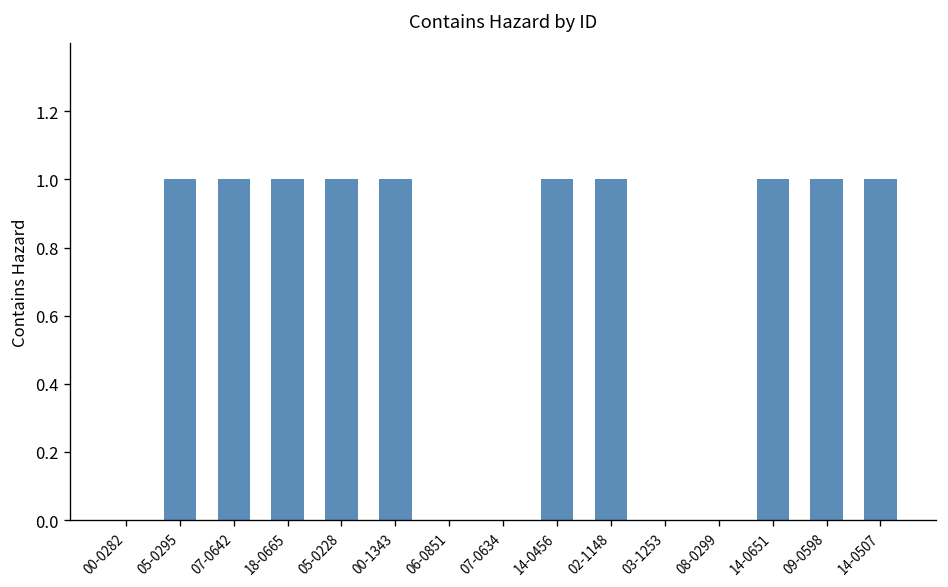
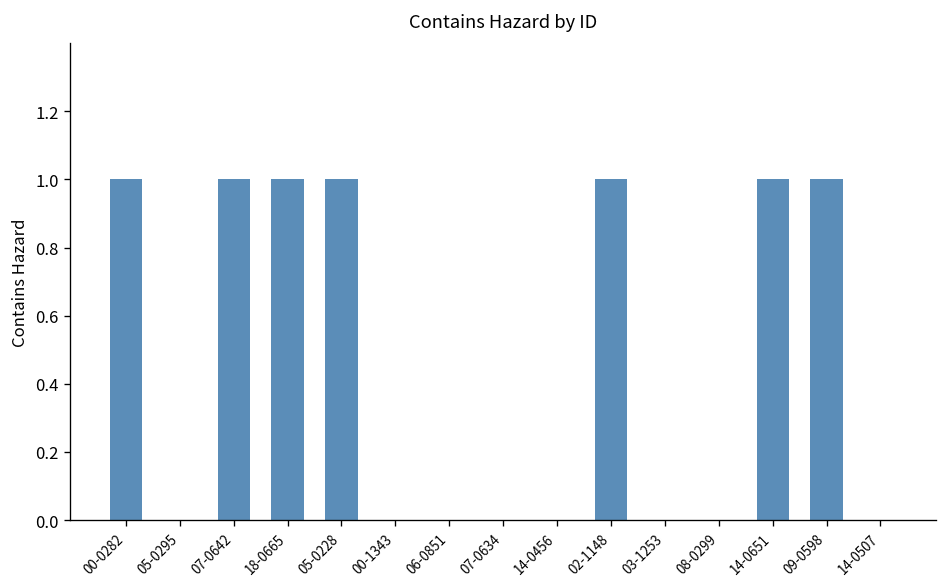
00-0282: 0 -> 1
05-0295: 1 -> 0
00-1343: 1 -> 0
14-0456: 1 -> 0
14-0507: 1 -> 0
